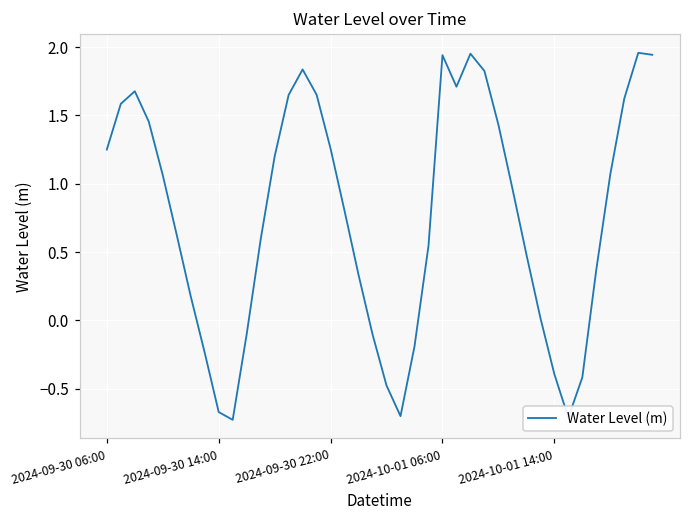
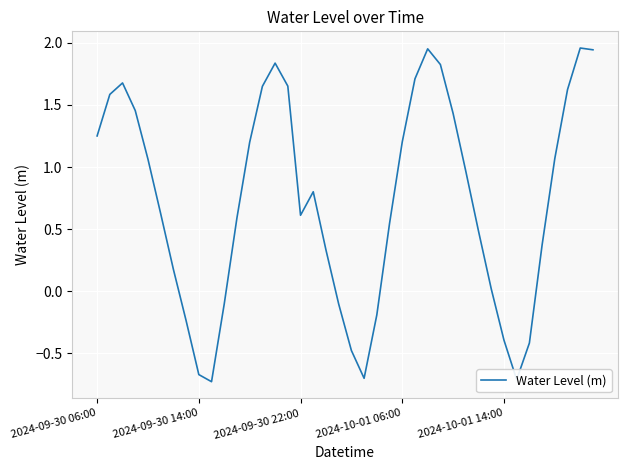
2024-09-30 22:00: 1.26 -> 0.61
2024-10-01 06:00: 1.94 -> 1.20
